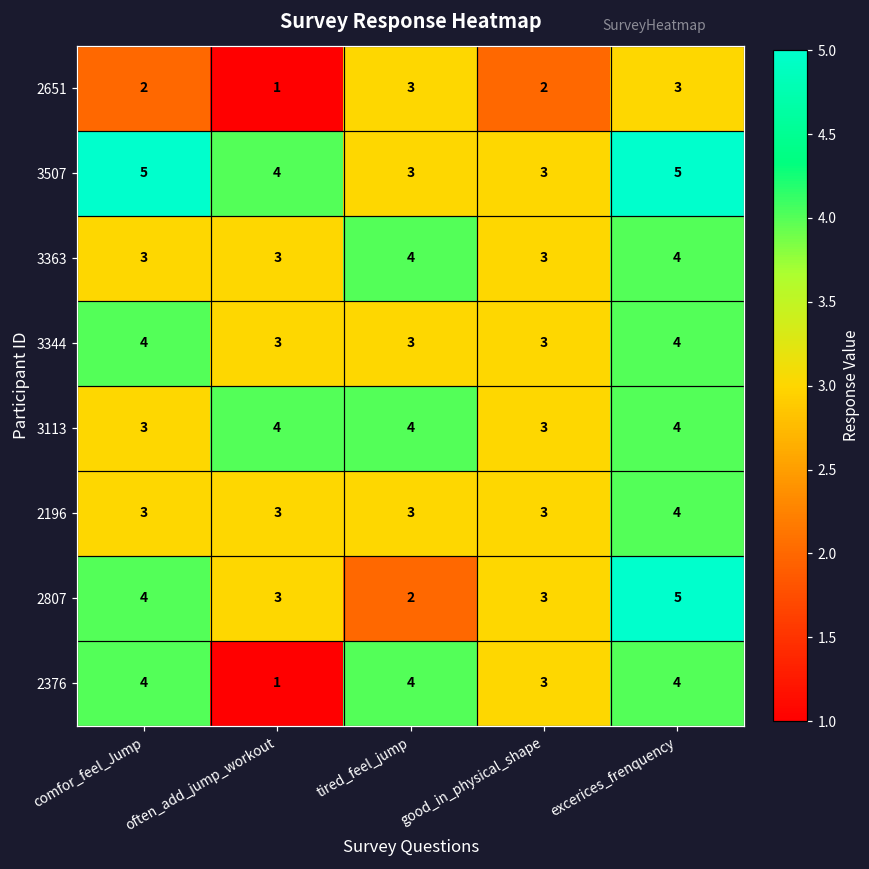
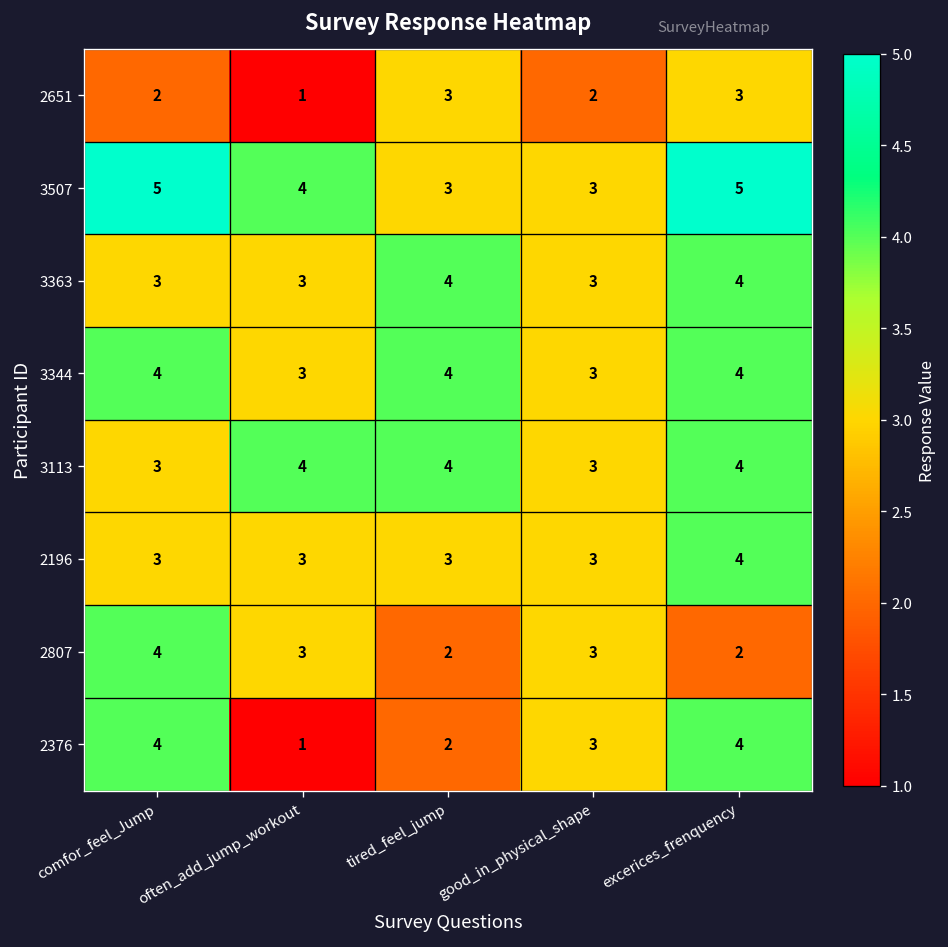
3344, tired_feel_jump: 3 -> 4
2807, excerices_frenquency: 5 -> 2
2376, tired_feel_jump: 4 -> 2
